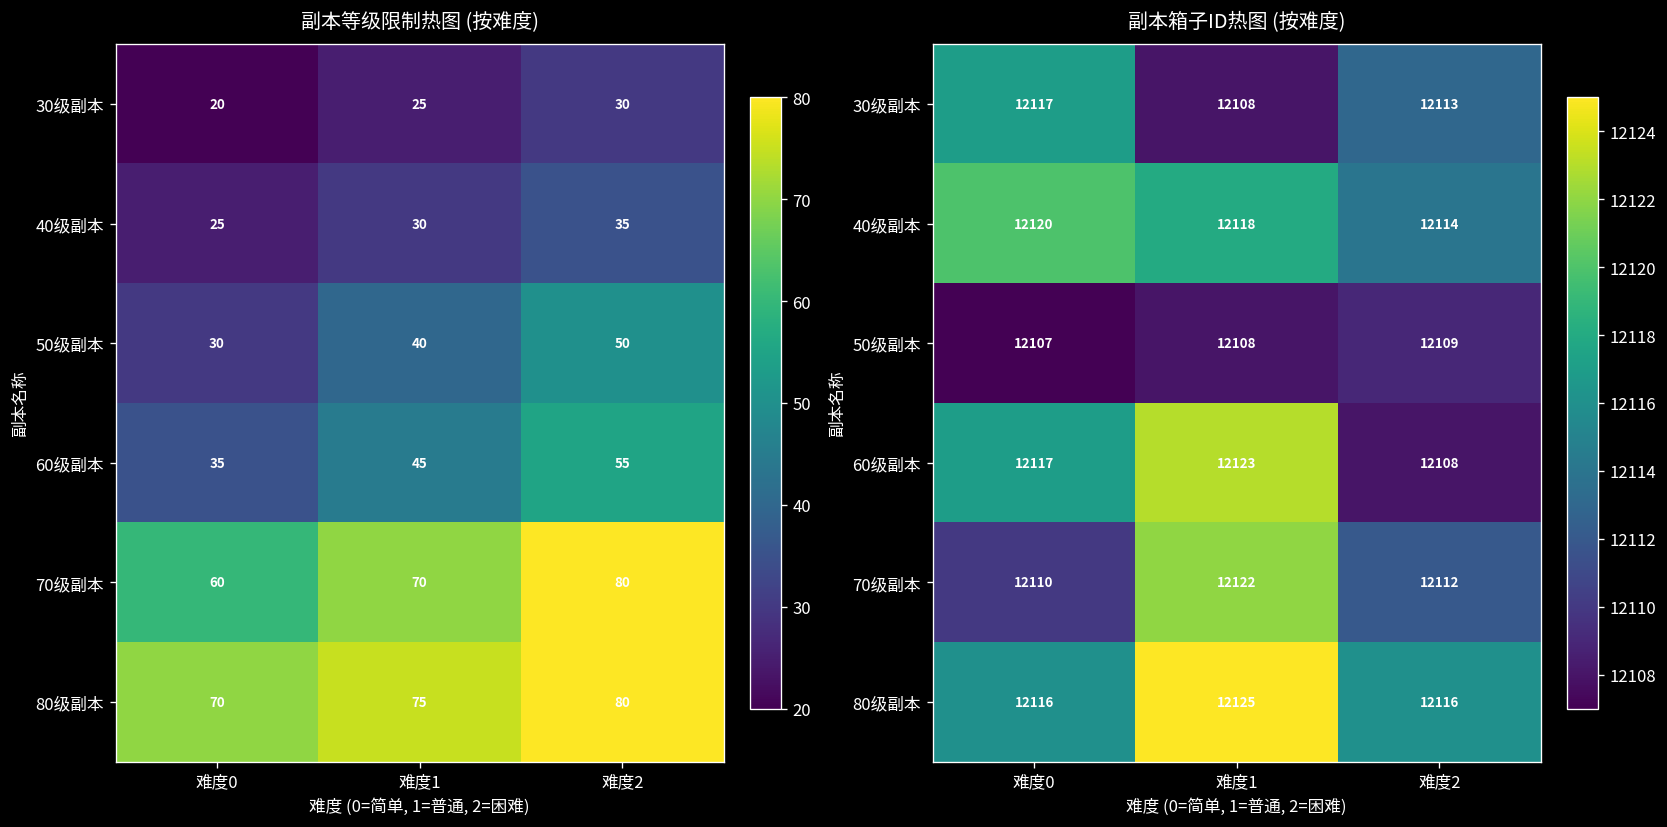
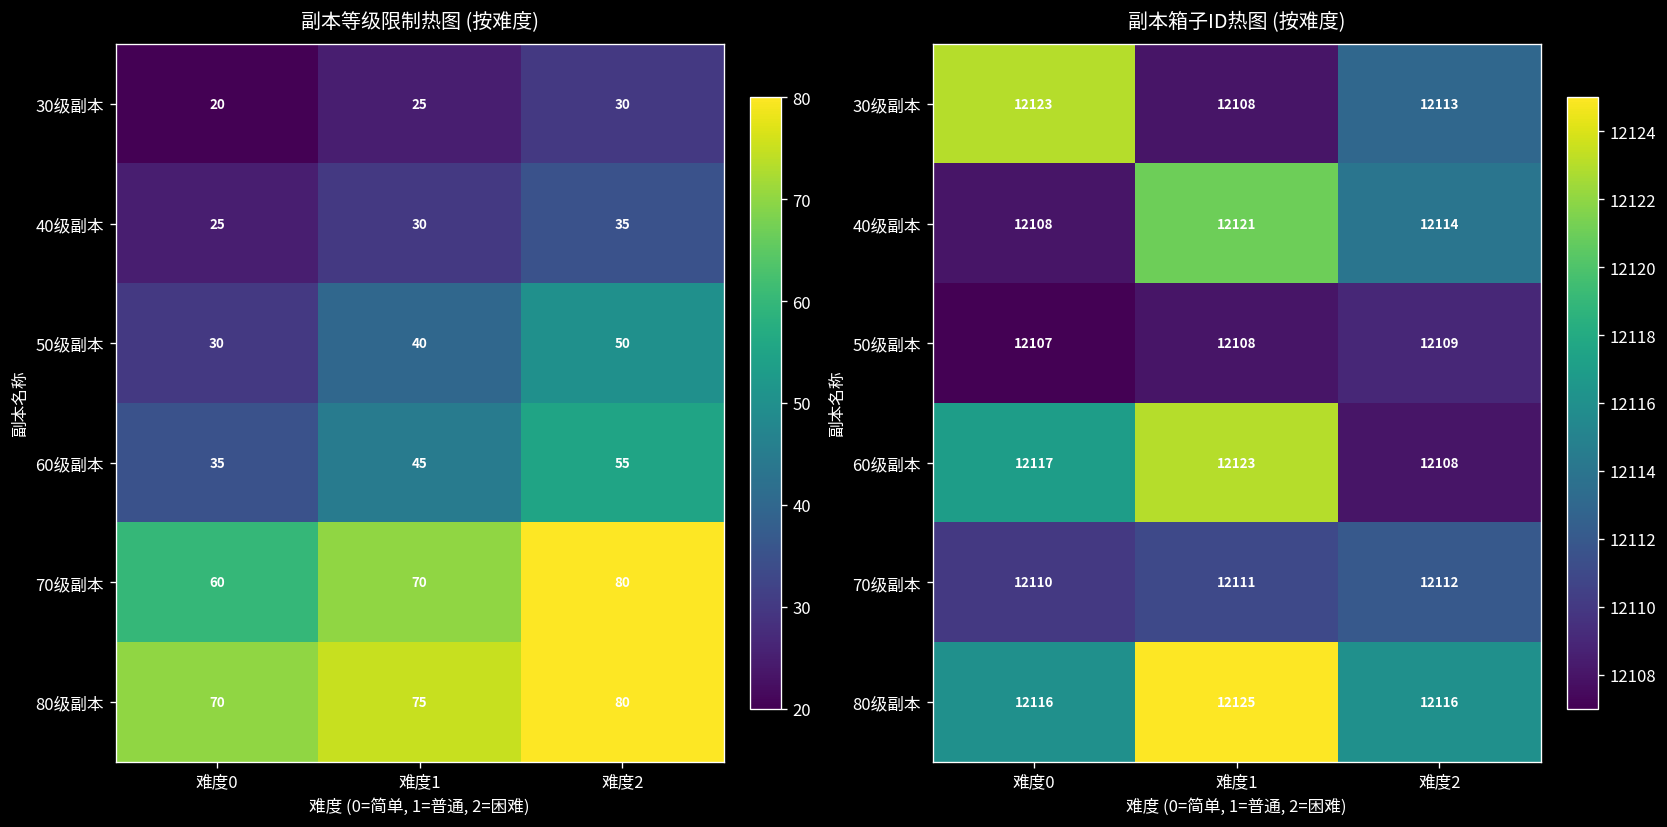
副本箱子ID热图 (按难度), 30级副本, 难度0: 12117 -> 12123
副本箱子ID热图 (按难度), 40级副本, 难度0: 12120 -> 12108
副本箱子ID热图 (按难度), 40级副本, 难度1: 12118 -> 12121
副本箱子ID热图 (按难度), 70级副本, 难度1: 12122 -> 12111
